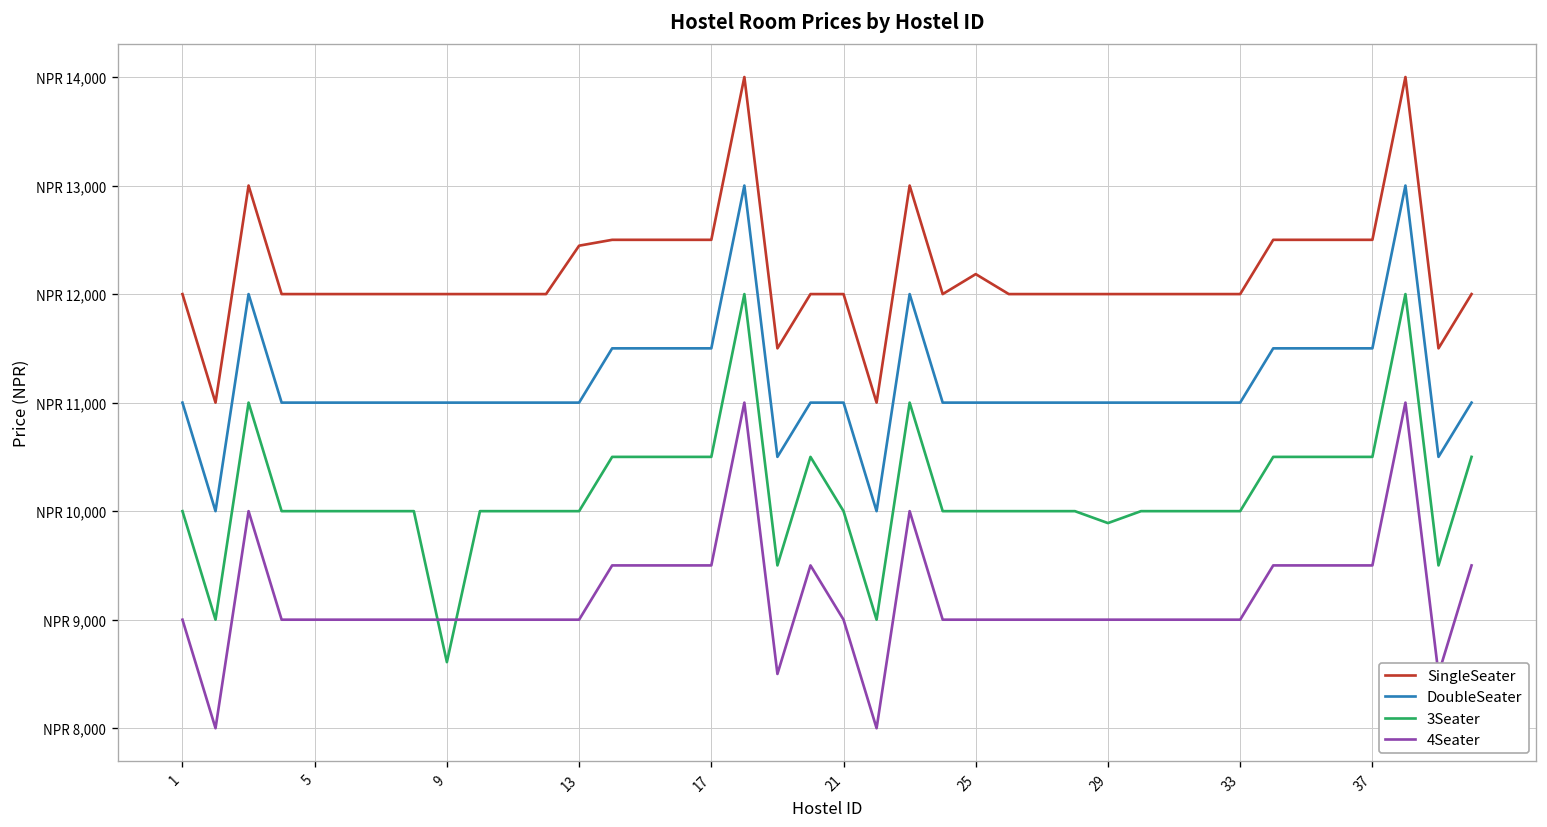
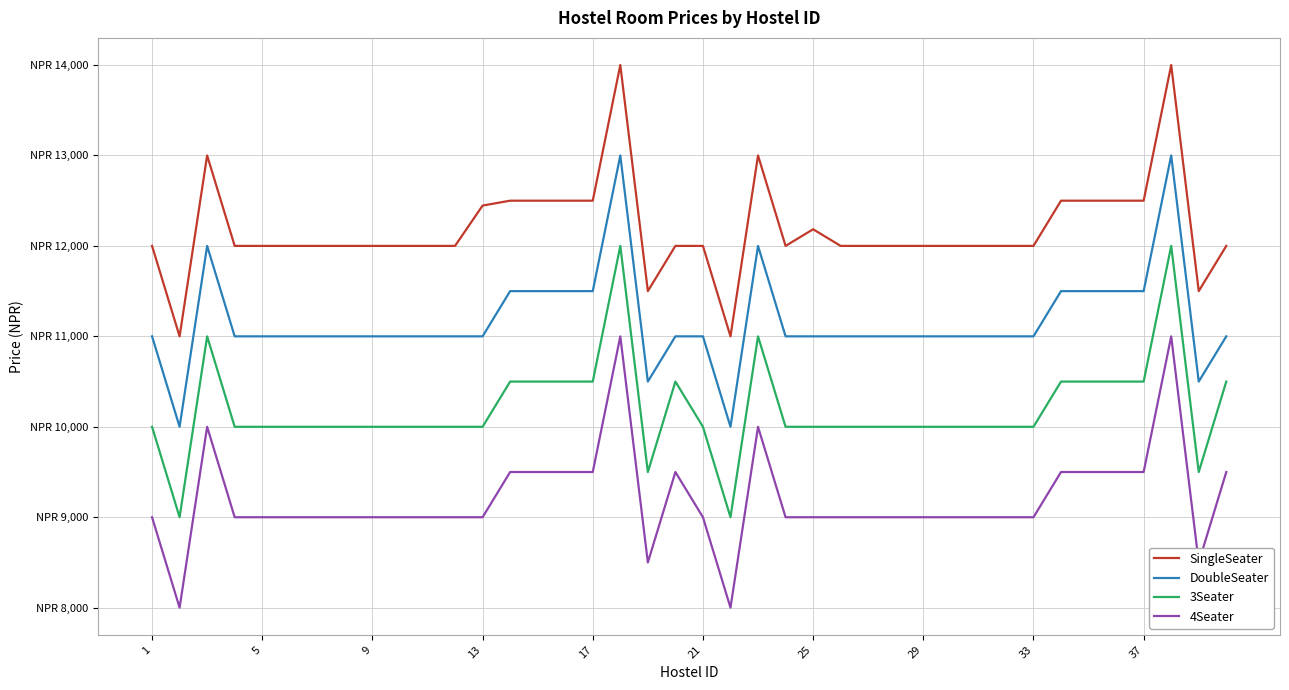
3Seater, 9: NPR 8,600 -> NPR 10,000
3Seater, 29: NPR 9,900 -> NPR 10,000
